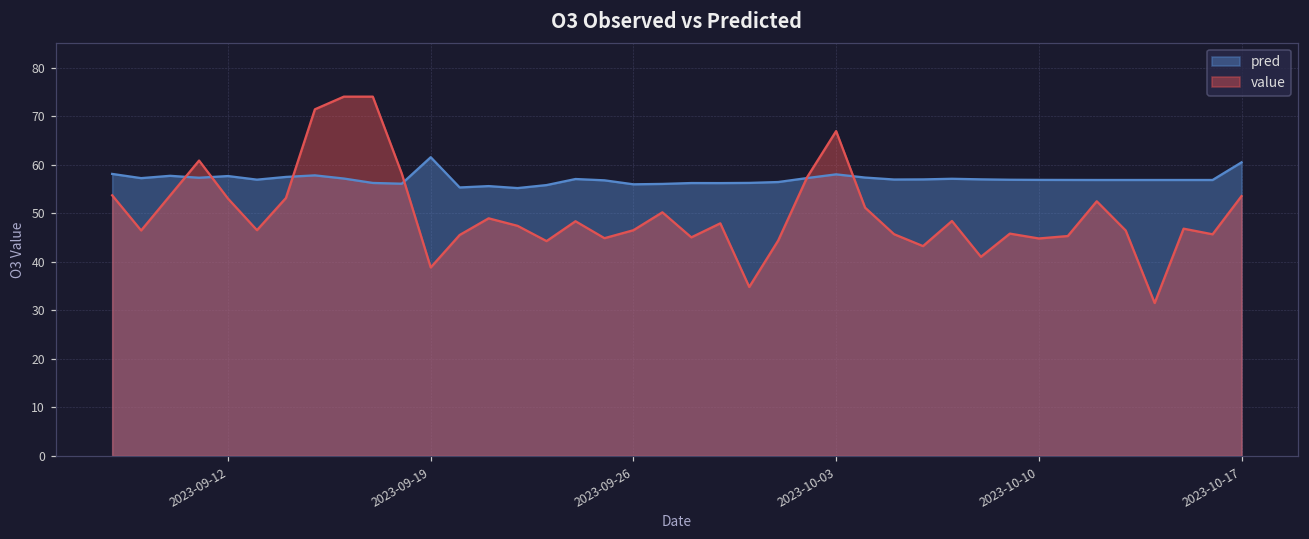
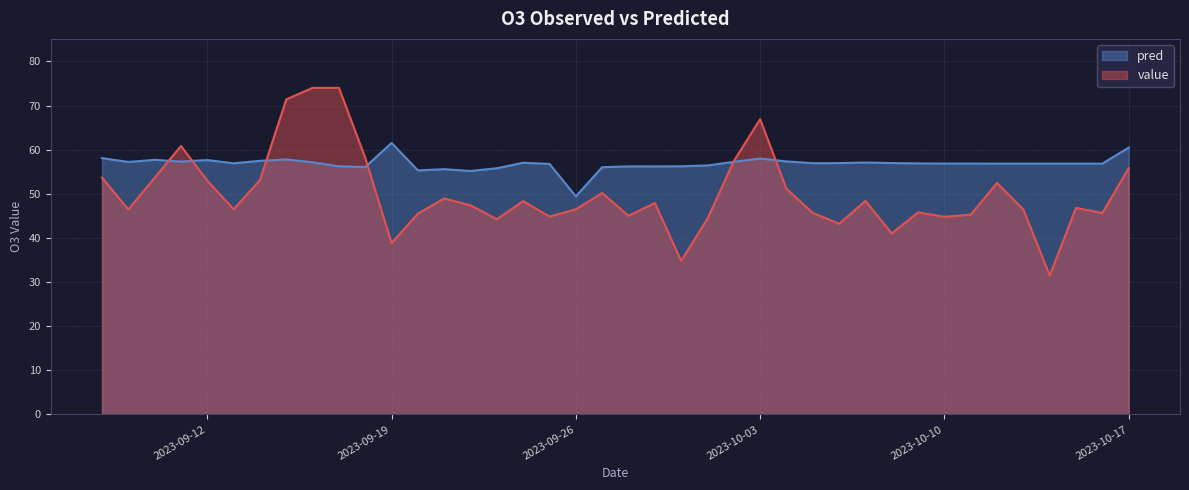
pred, 2023-09-26: 56 -> 49
value, 2023-10-17: 54 -> 56
